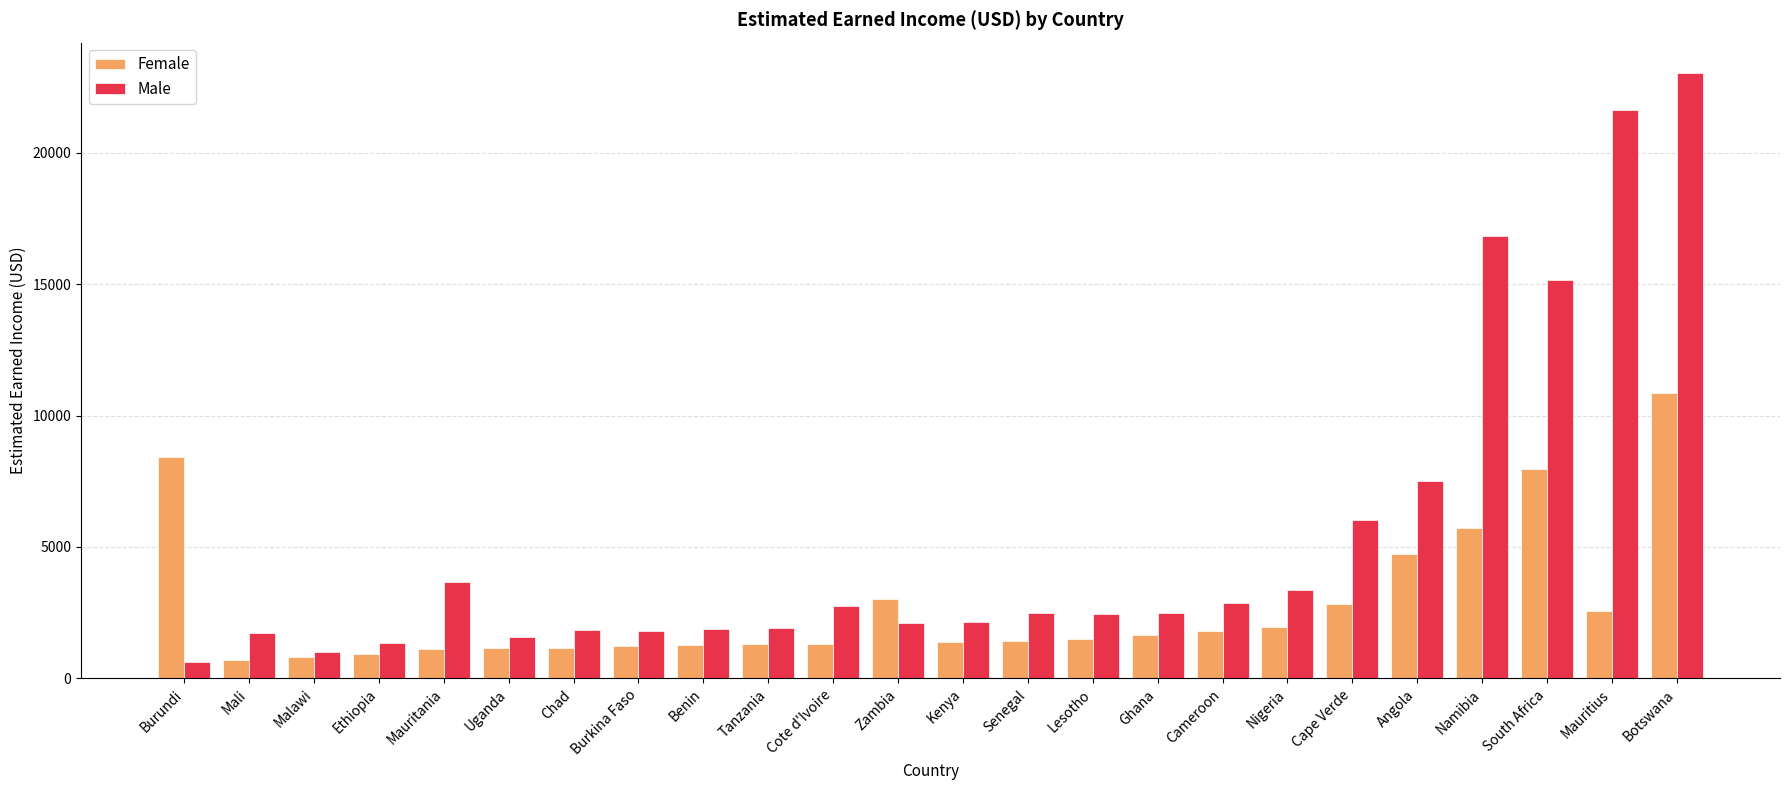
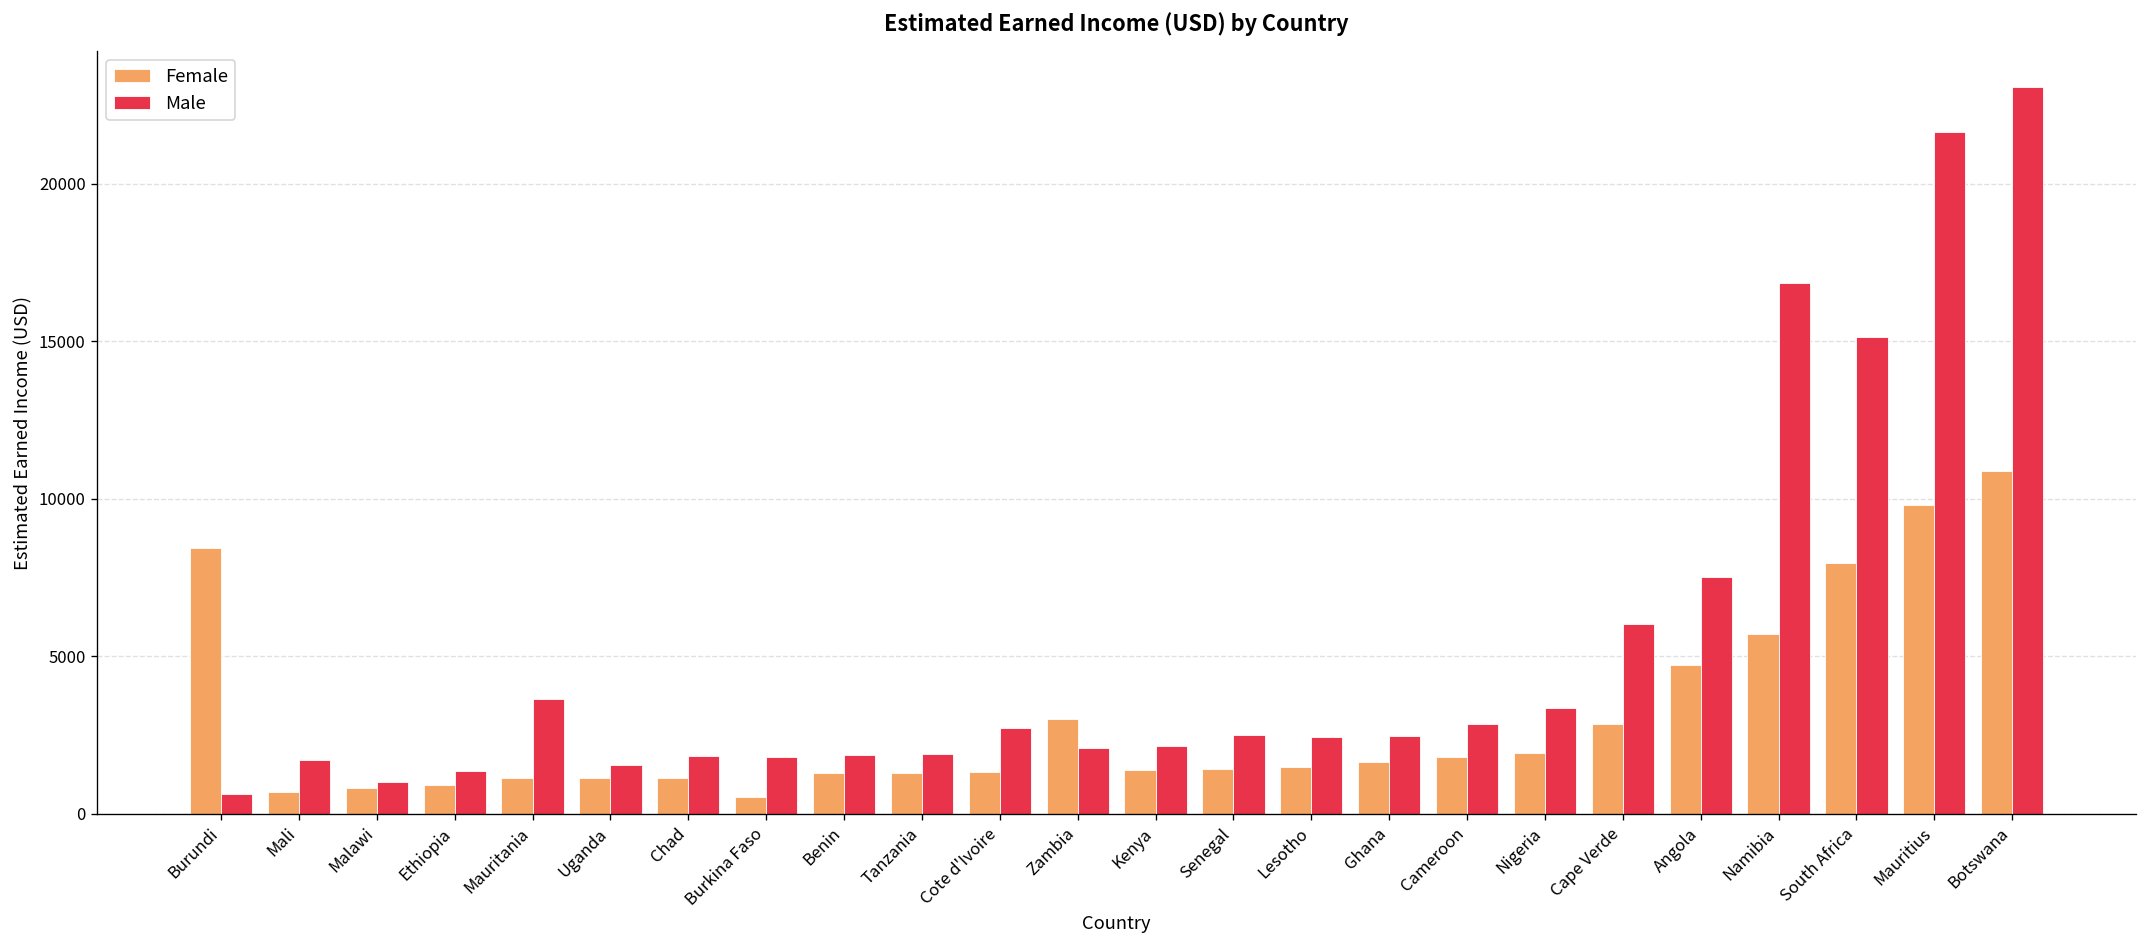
Female, Burkina Faso: 1200 -> 500
Female, Mauritius: 2600 -> 9800
